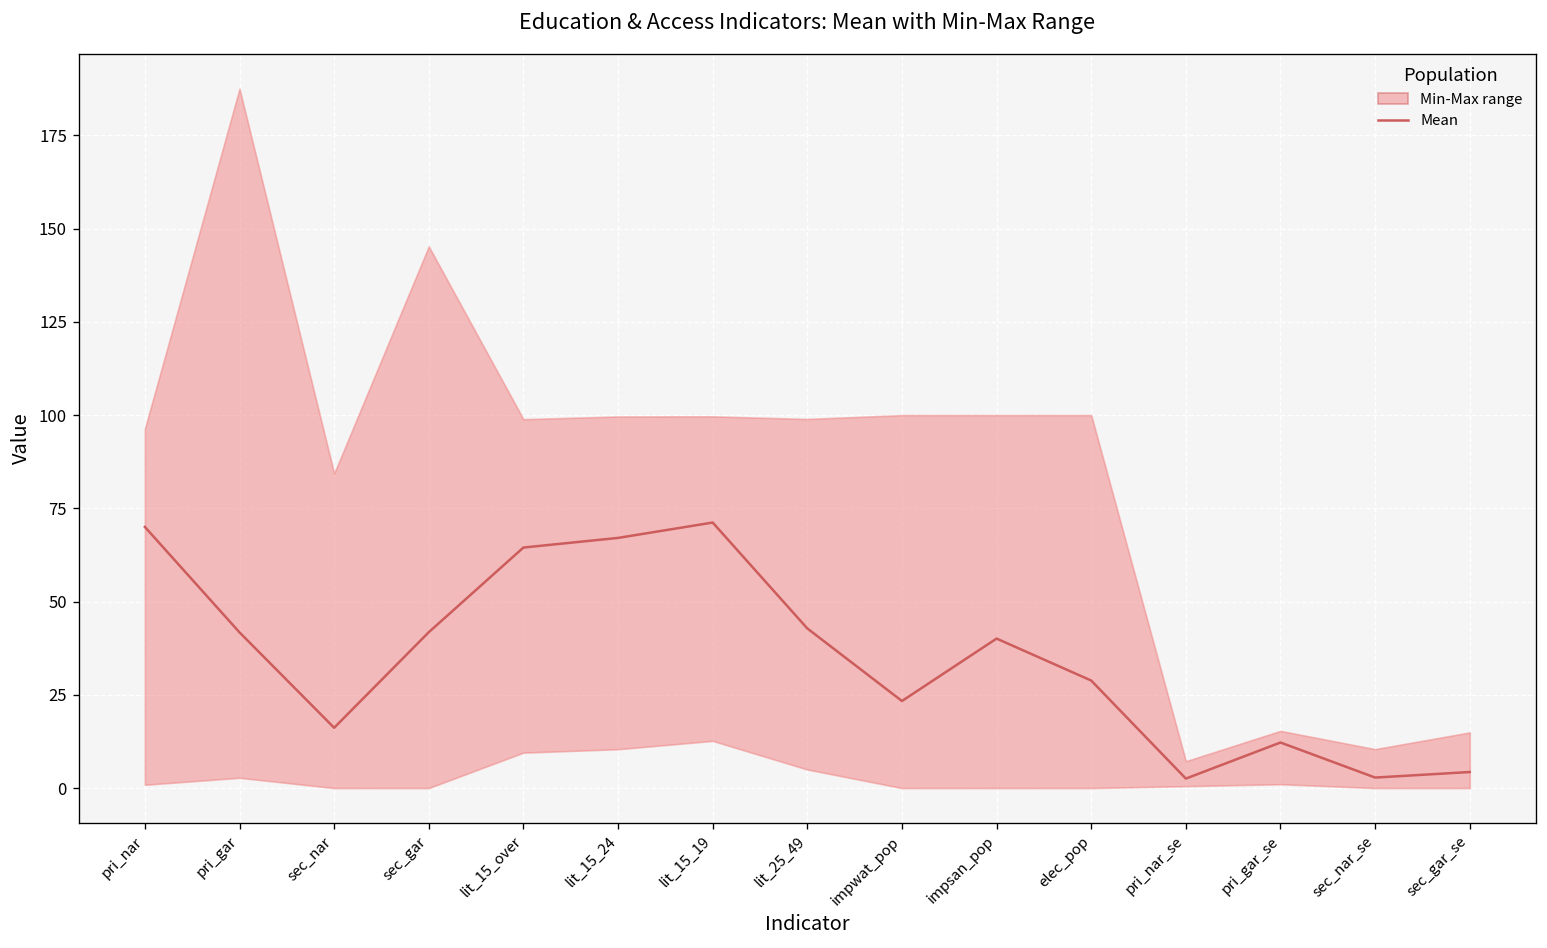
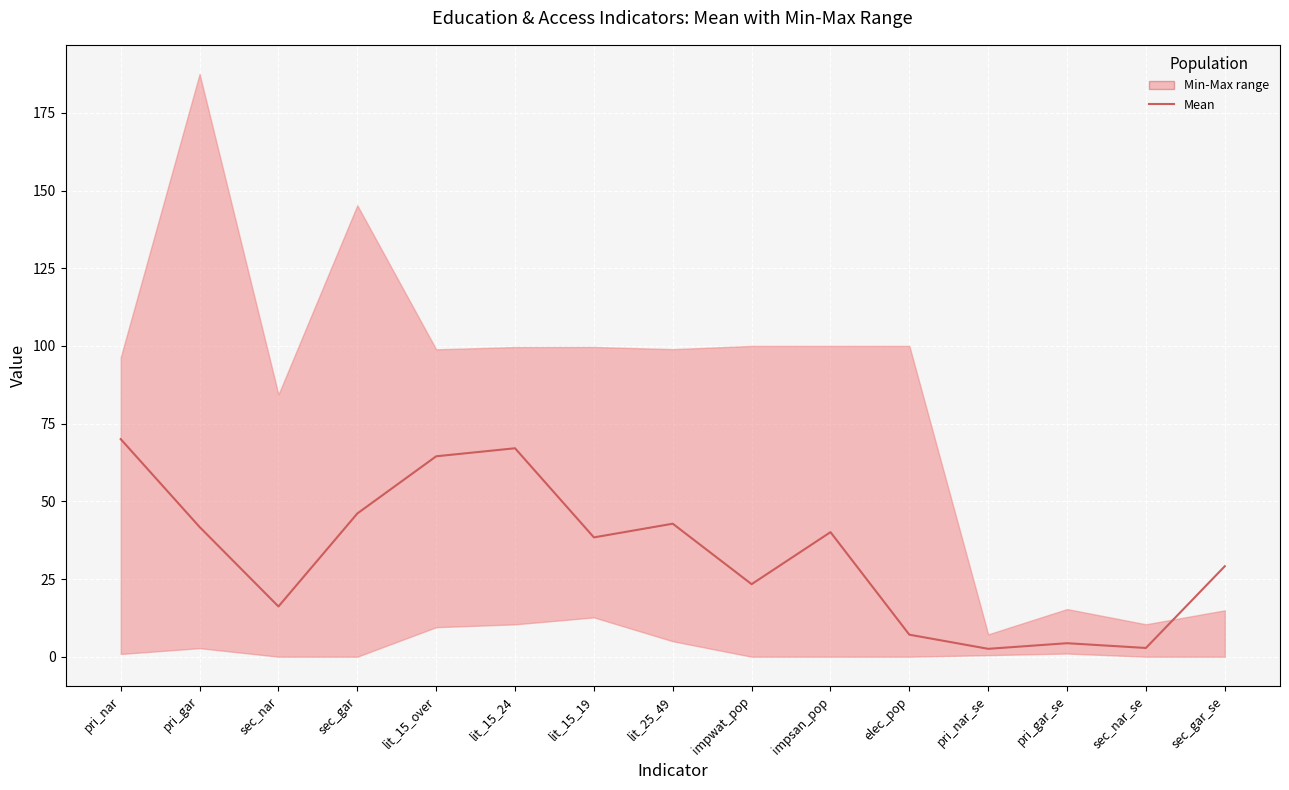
Mean, sec_gar: 42 -> 46
Mean, lit_15_19: 71 -> 38
Mean, elec_pop: 29 -> 7
Mean, pri_gar_se: 12 -> 4
Mean, sec_gar_se: 4 -> 29
